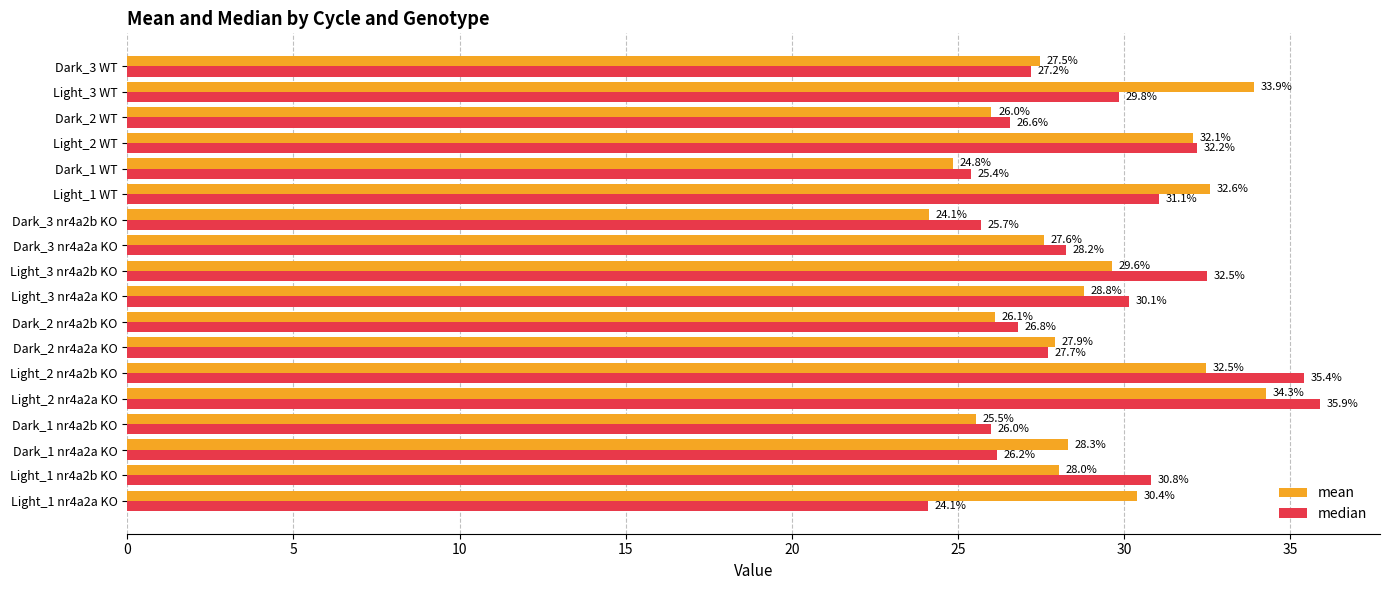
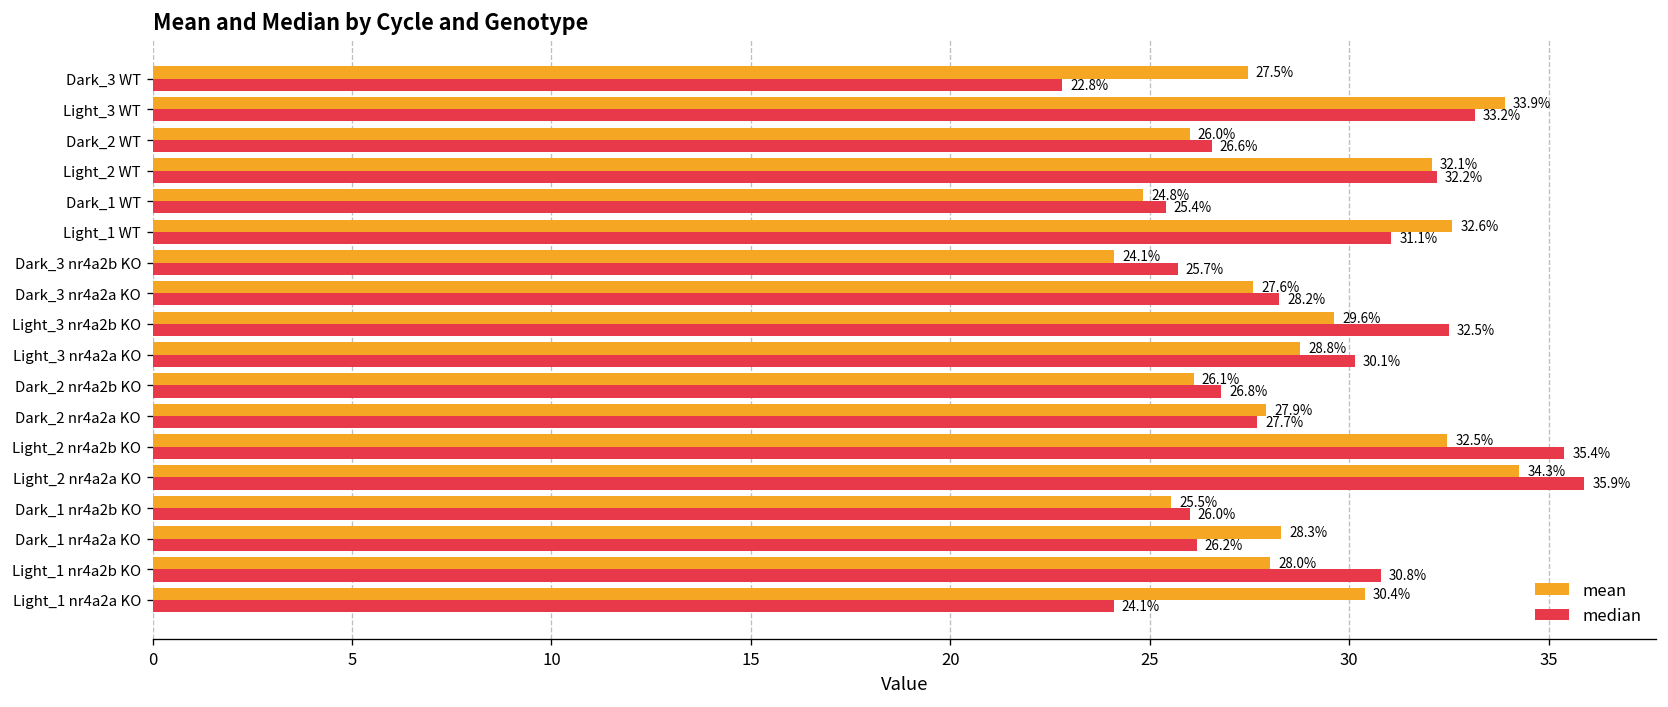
median, Dark_3 WT: 27.2% -> 22.8%
median, Light_3 WT: 29.8% -> 33.2%
